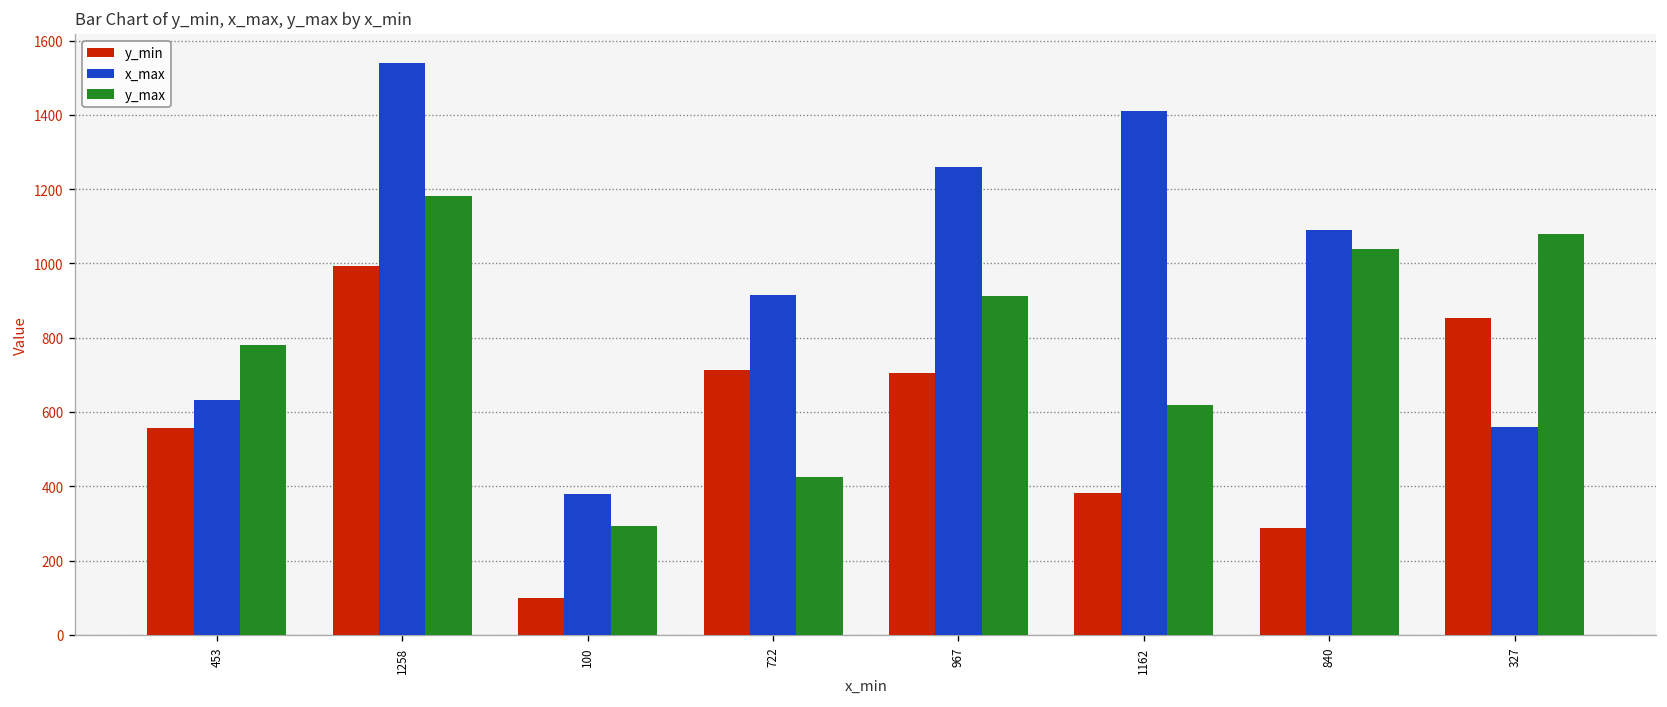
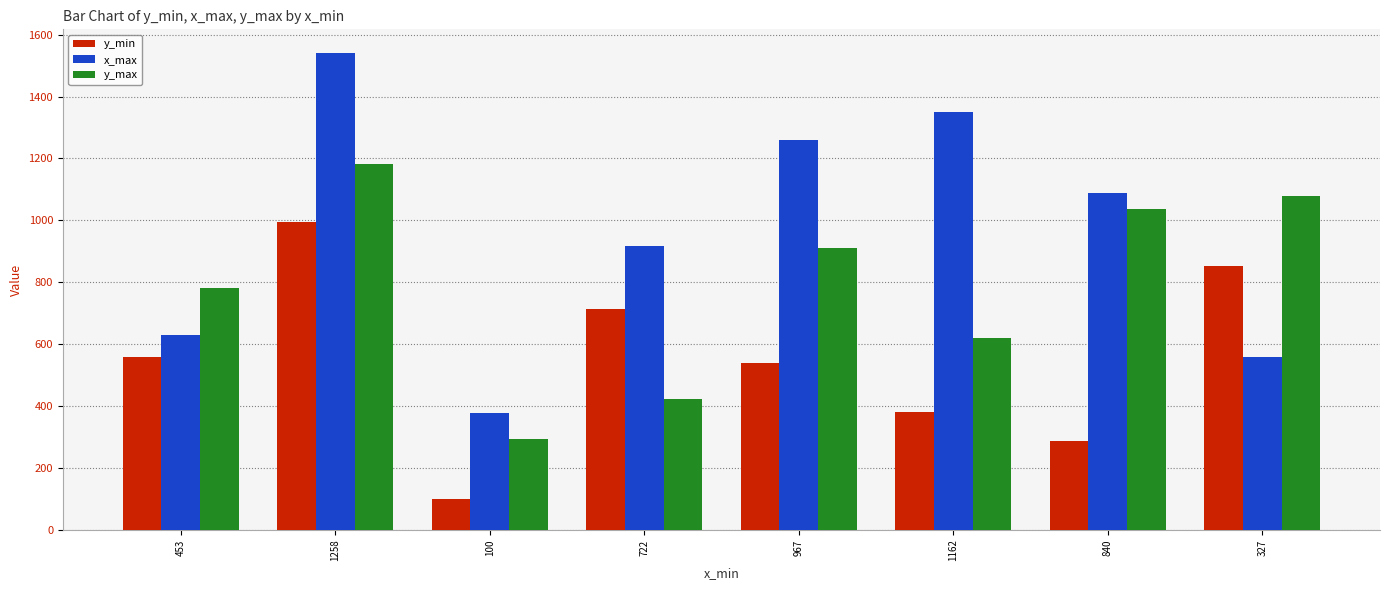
y_min, 967: 710 -> 540
x_max, 1162: 1410 -> 1350
